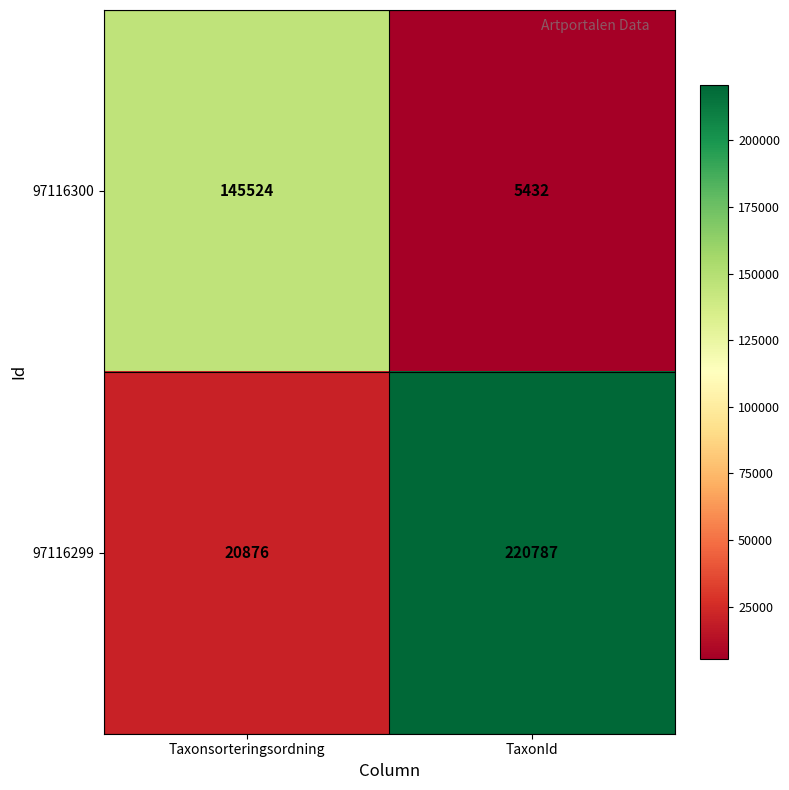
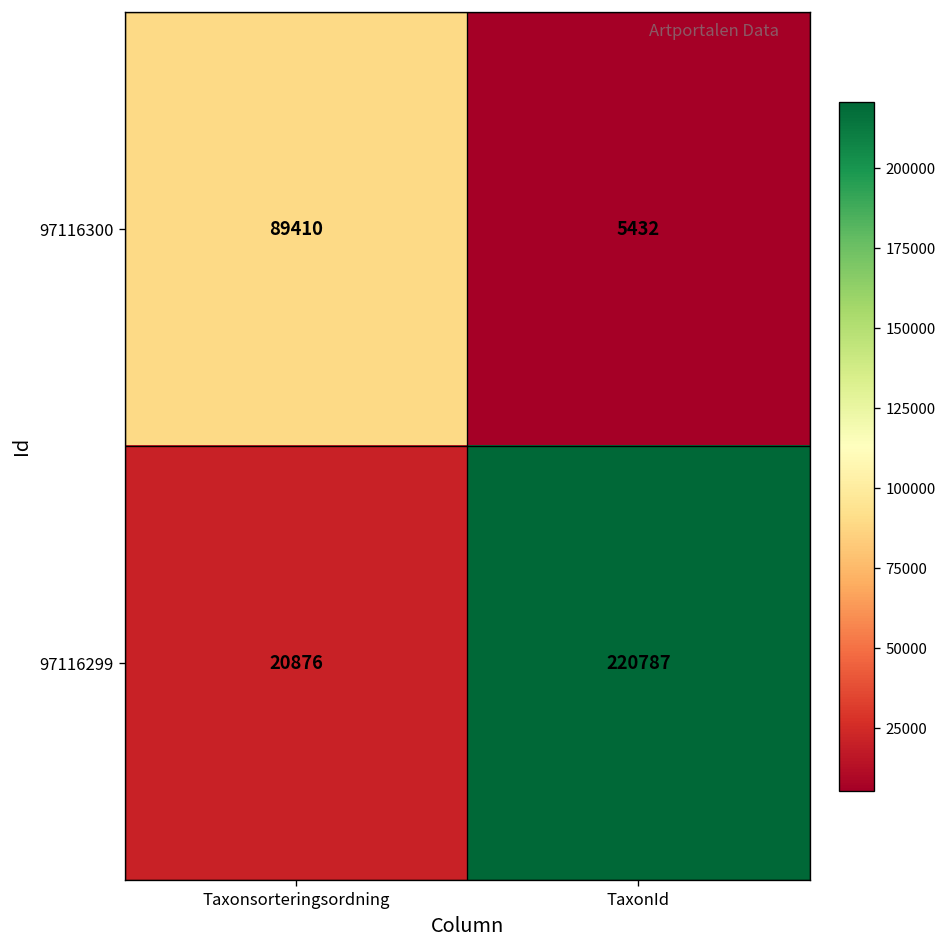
97116300, Taxonsorteringsordning: 145524 -> 89410
